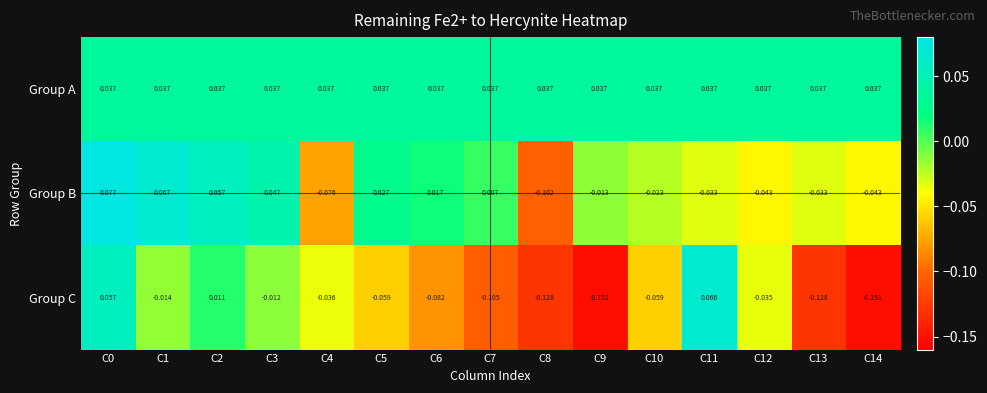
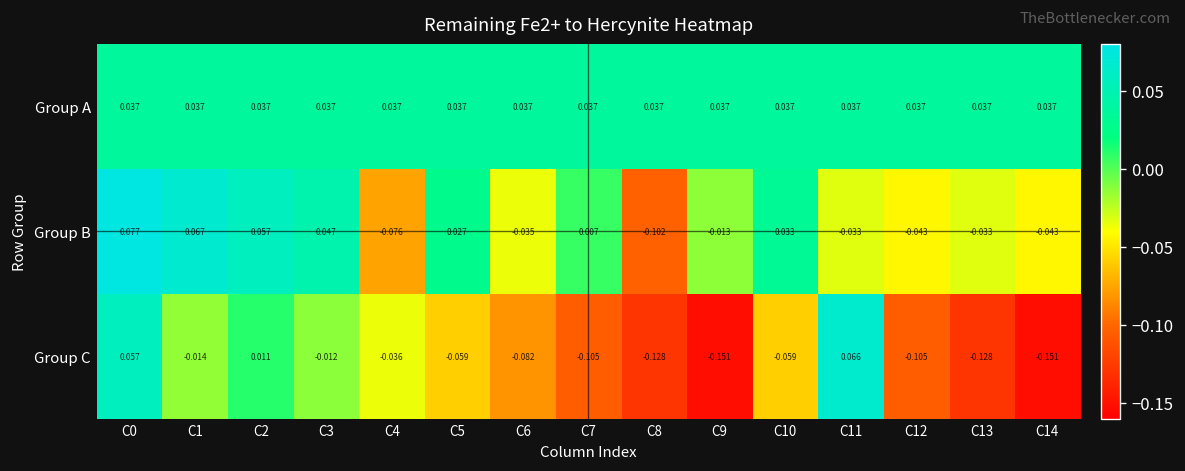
Group B, C6: 0.017 -> -0.035
Group B, C10: -0.023 -> 0.033
Group C, C12: -0.035 -> -0.105
